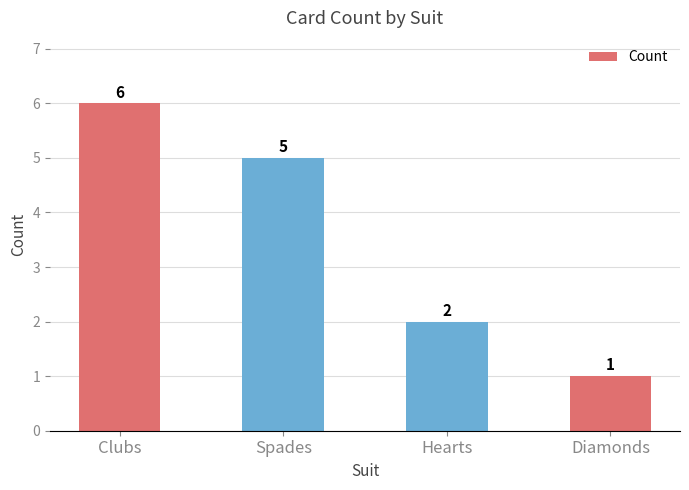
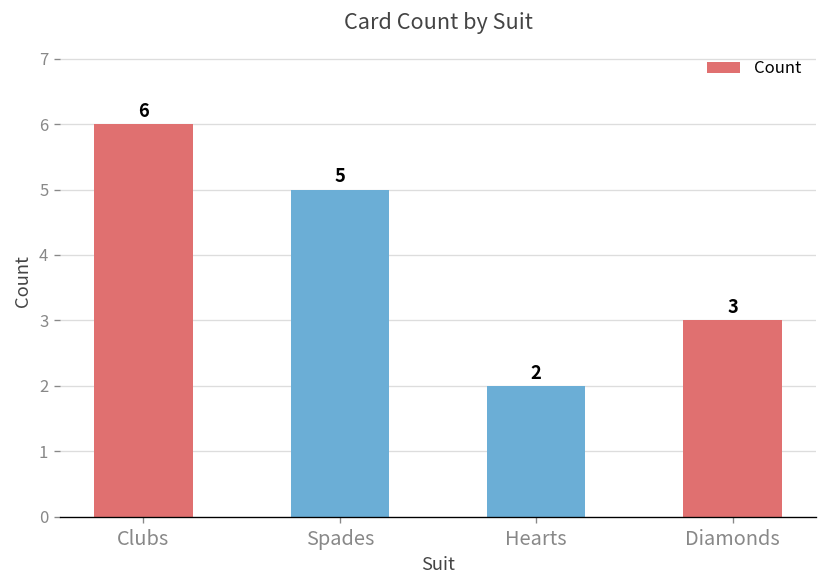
Diamonds: 1 -> 3
